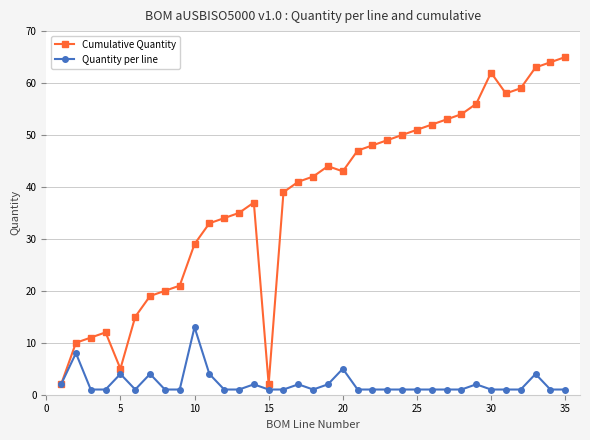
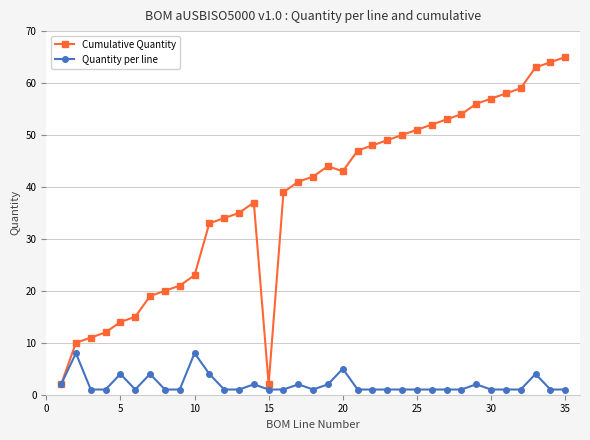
Cumulative Quantity, 5: 5 -> 14
Cumulative Quantity, 10: 29 -> 23
Quantity per line, 10: 13 -> 8
Cumulative Quantity, 30: 62 -> 57
